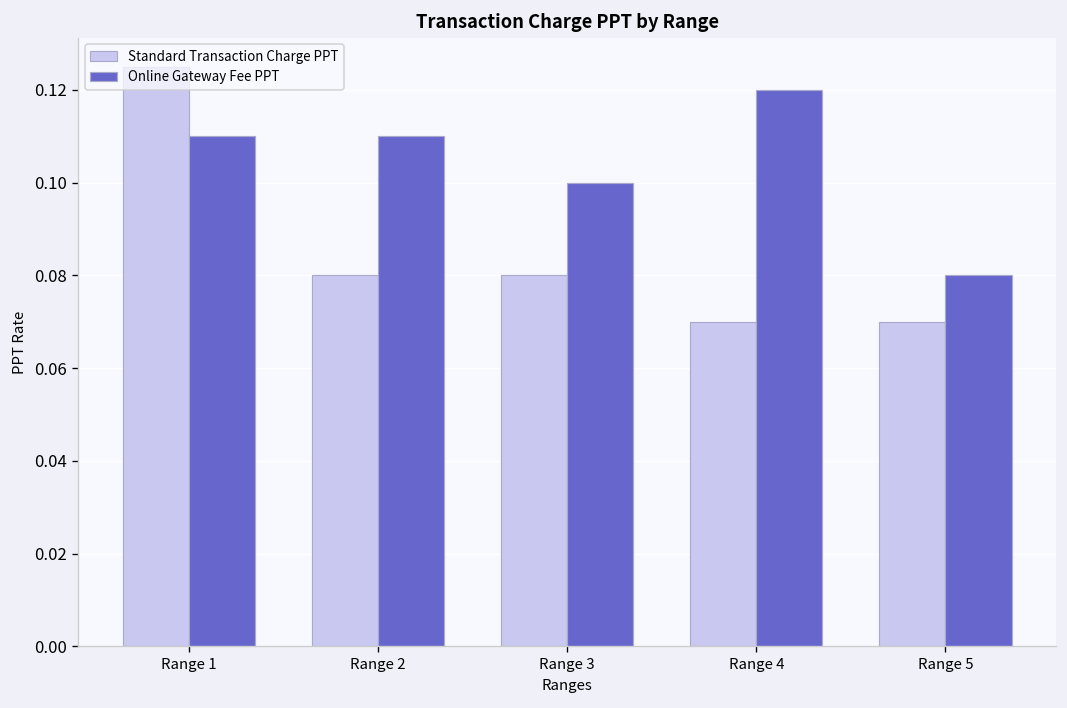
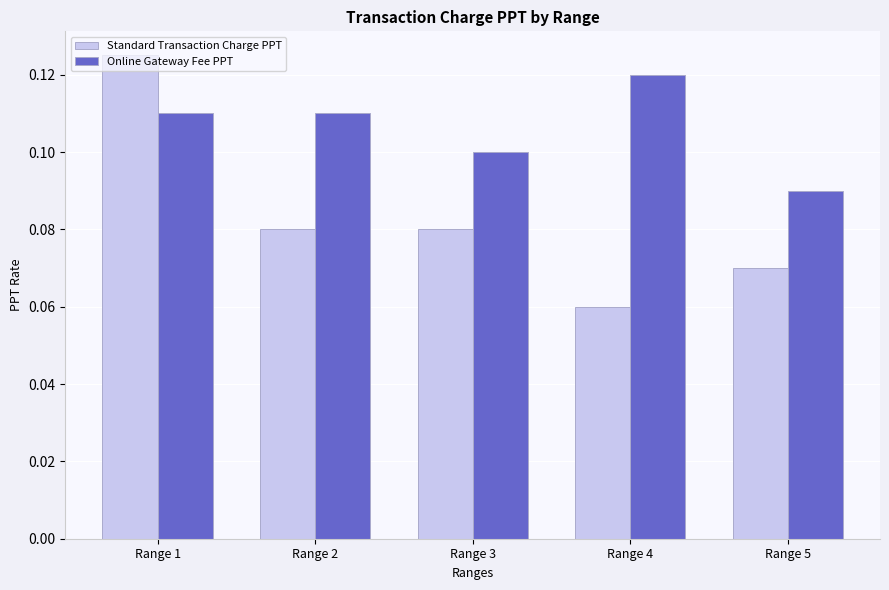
Standard Transaction Charge PPT, Range 4: 0.07 -> 0.06
Online Gateway Fee PPT, Range 5: 0.08 -> 0.09
